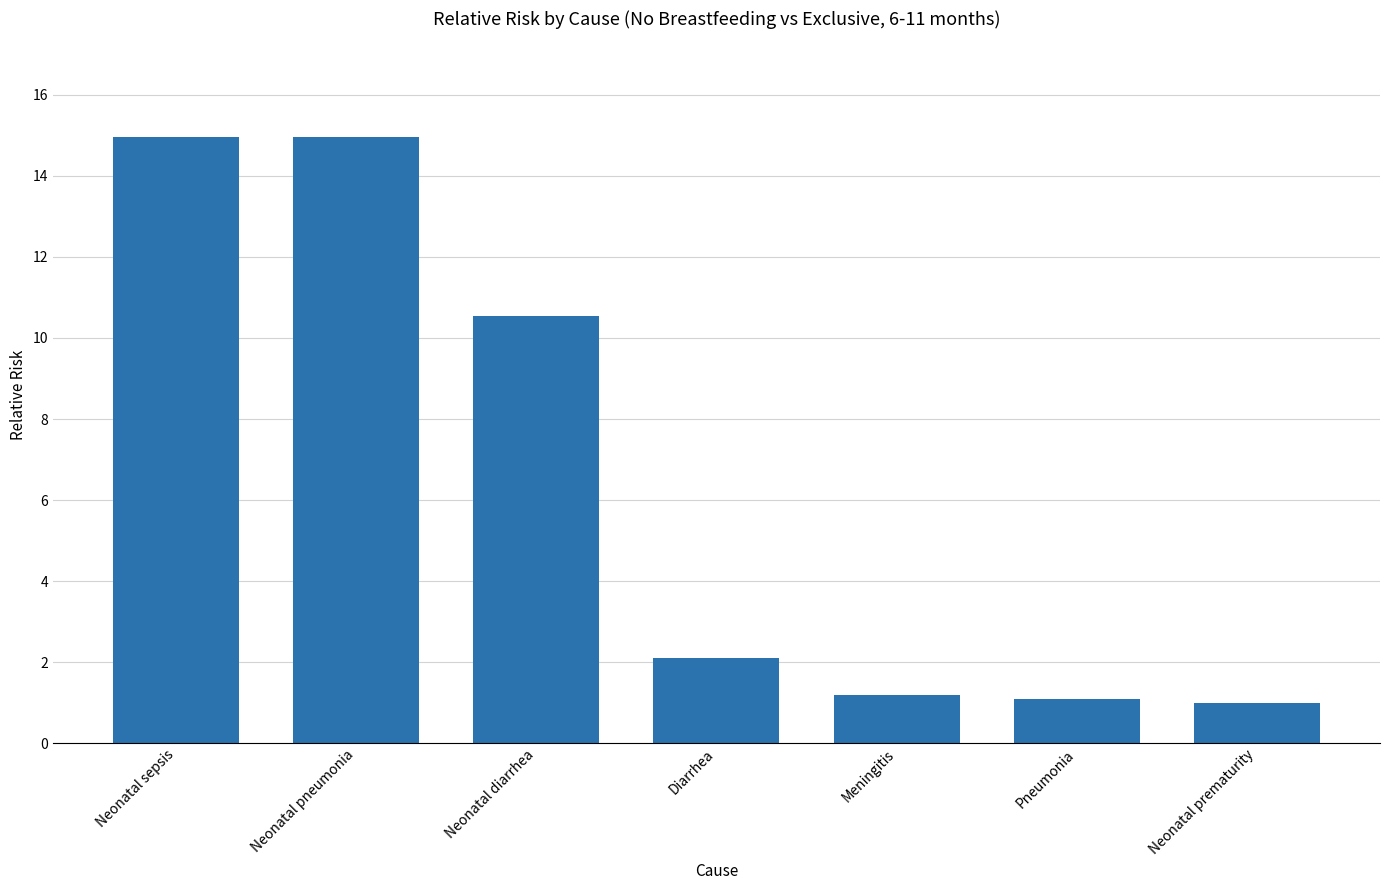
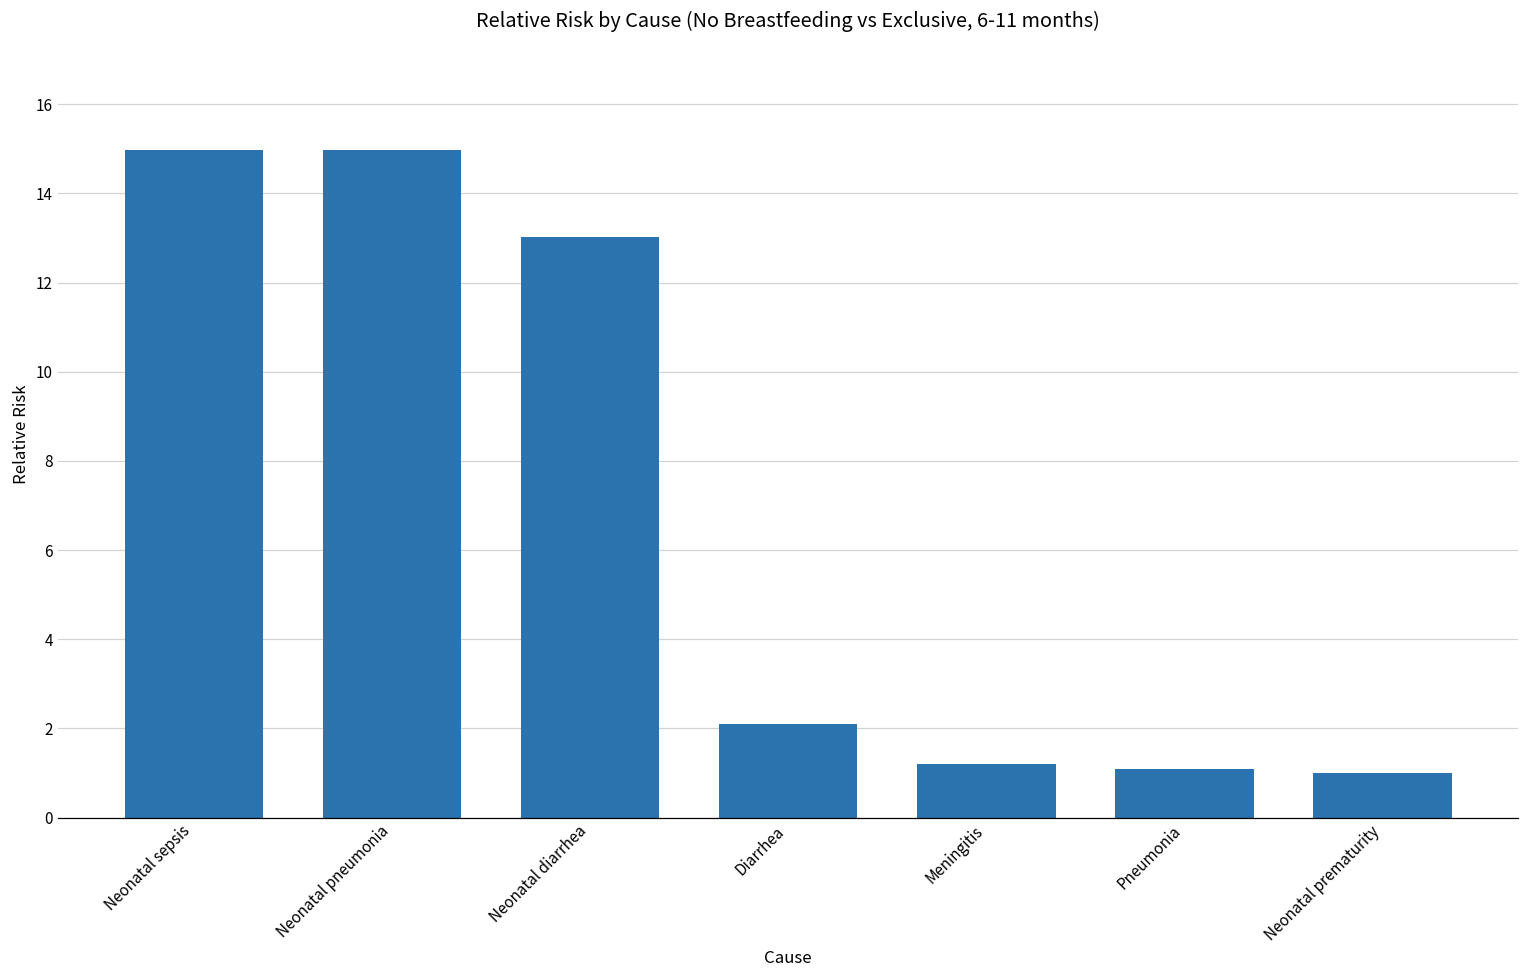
Neonatal diarrhea: 10.5 -> 13.0
